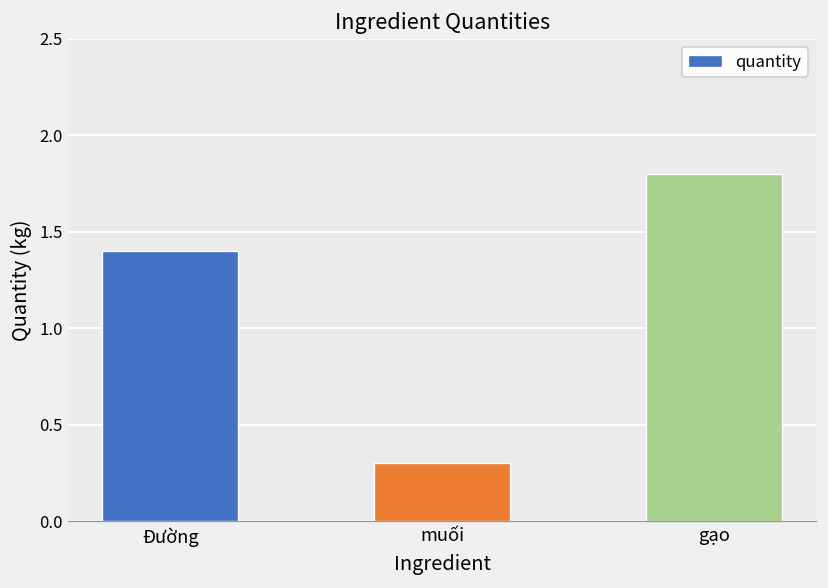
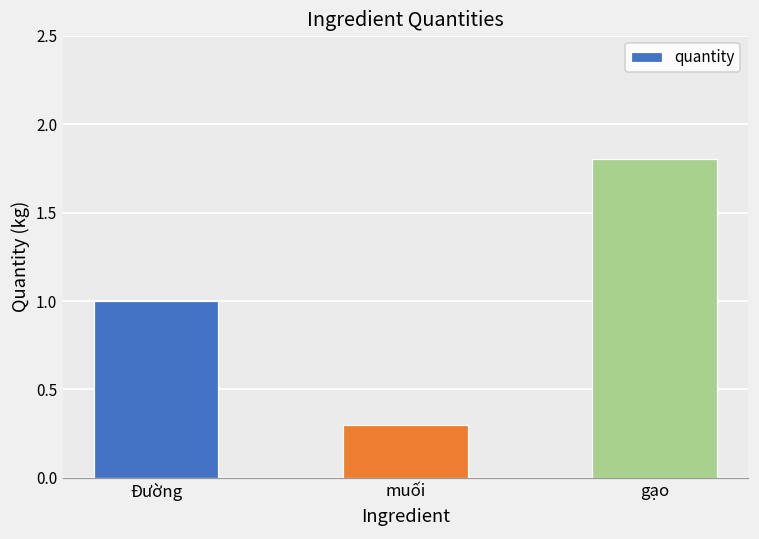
Đường: 1.4 -> 1.0
